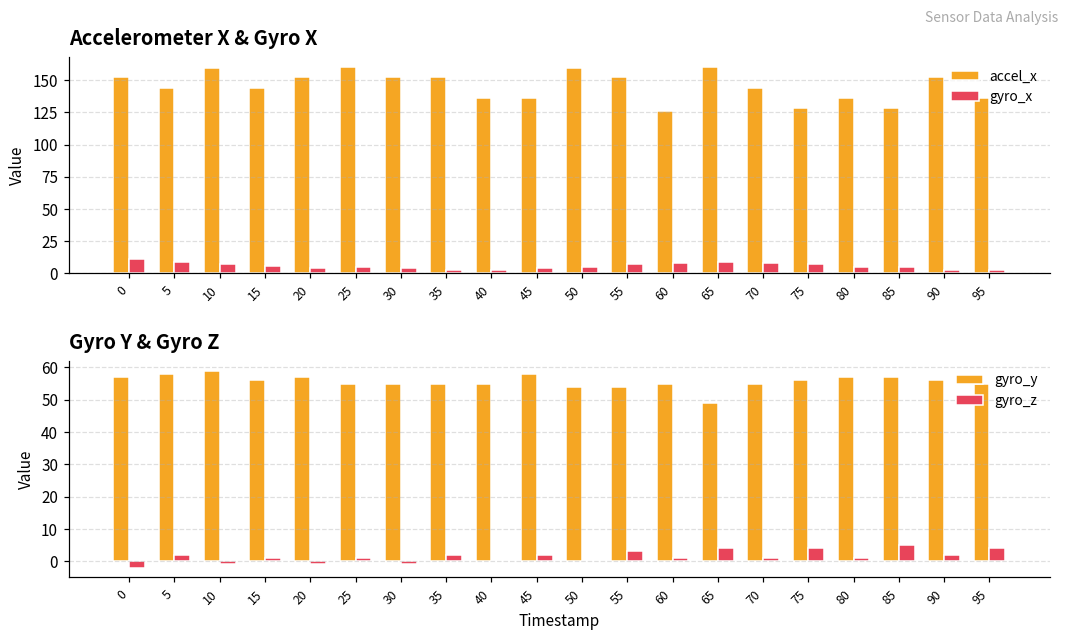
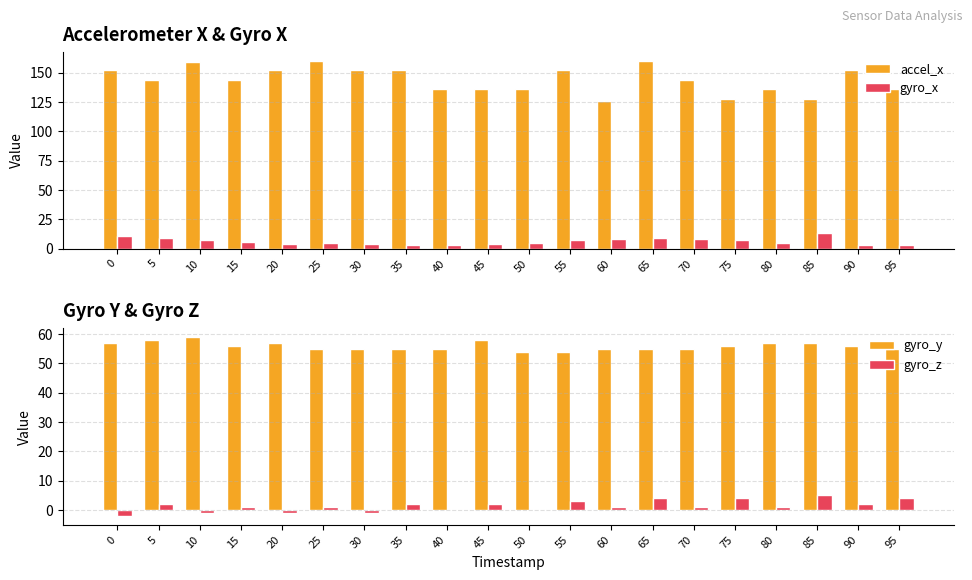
Accelerometer X & Gyro X, accel_x, 50: 159 -> 136
Accelerometer X & Gyro X, gyro_x, 85: 5 -> 13
Gyro Y & Gyro Z, gyro_y, 65: 49 -> 55
